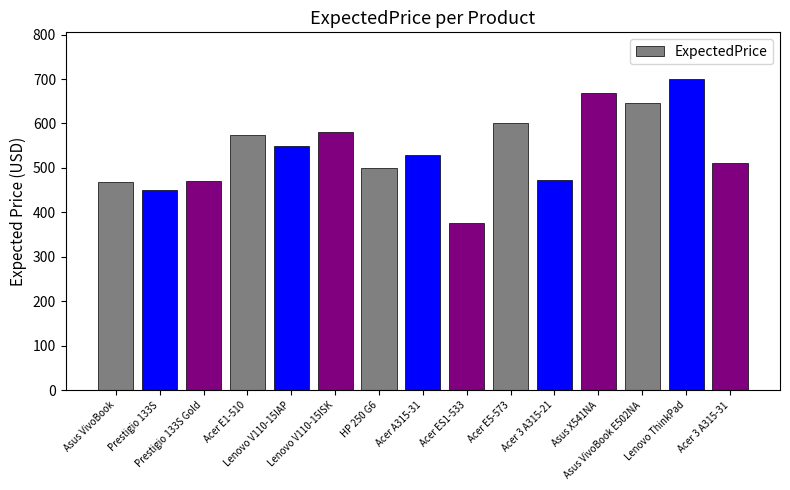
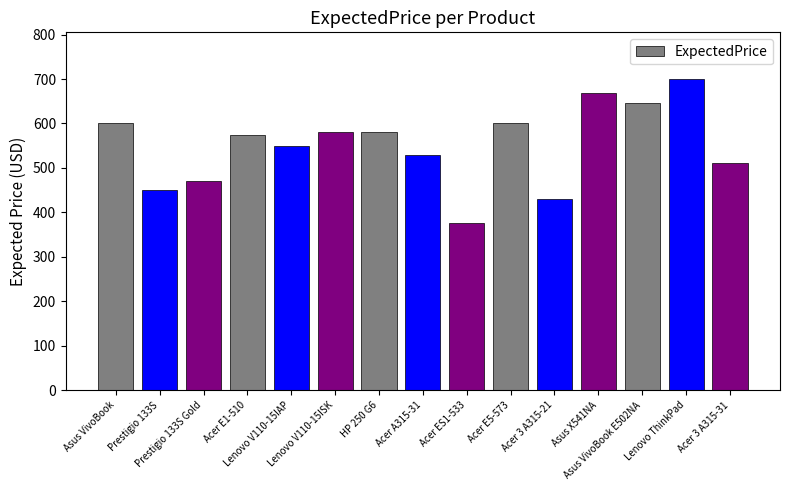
Asus VivoBook: 470 -> 600
HP 250 G6: 500 -> 580
Acer 3 A315-21: 470 -> 430
